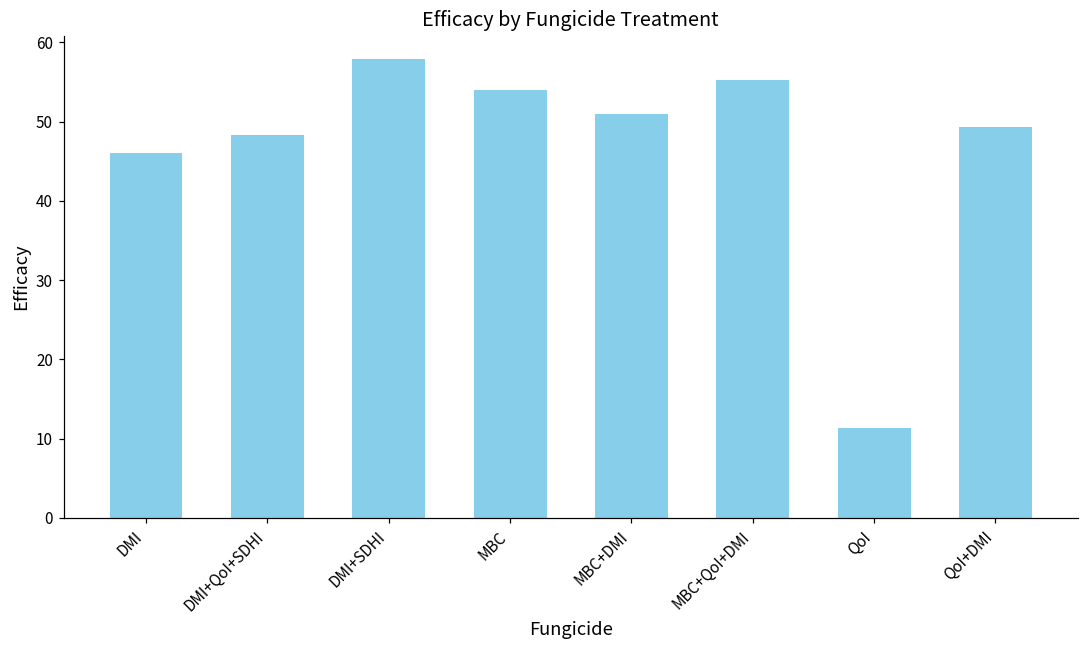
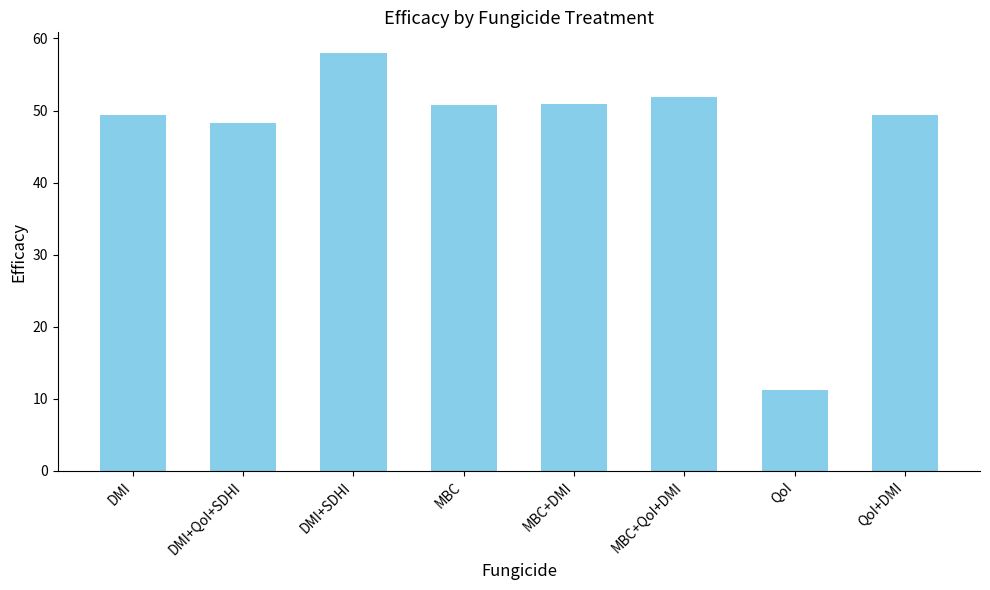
DMI: 46 -> 49
MBC: 54 -> 51
MBC+QoI+DMI: 55 -> 52
